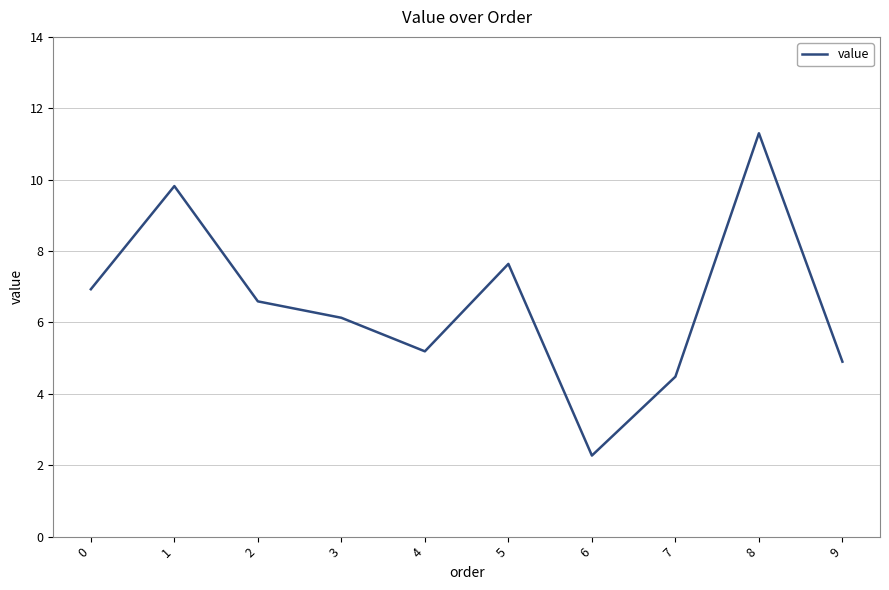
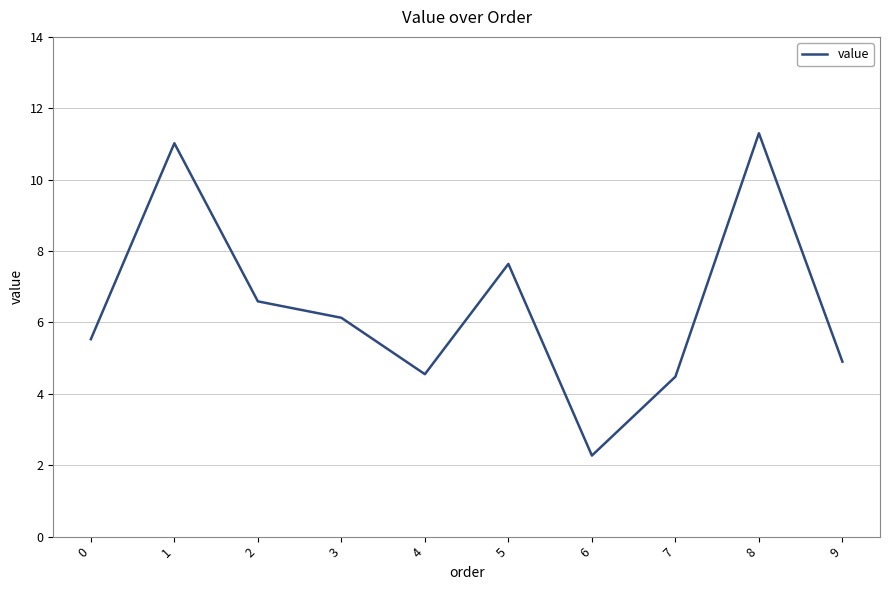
0: 6.9 -> 5.5
1: 9.8 -> 11.0
4: 5.2 -> 4.6
